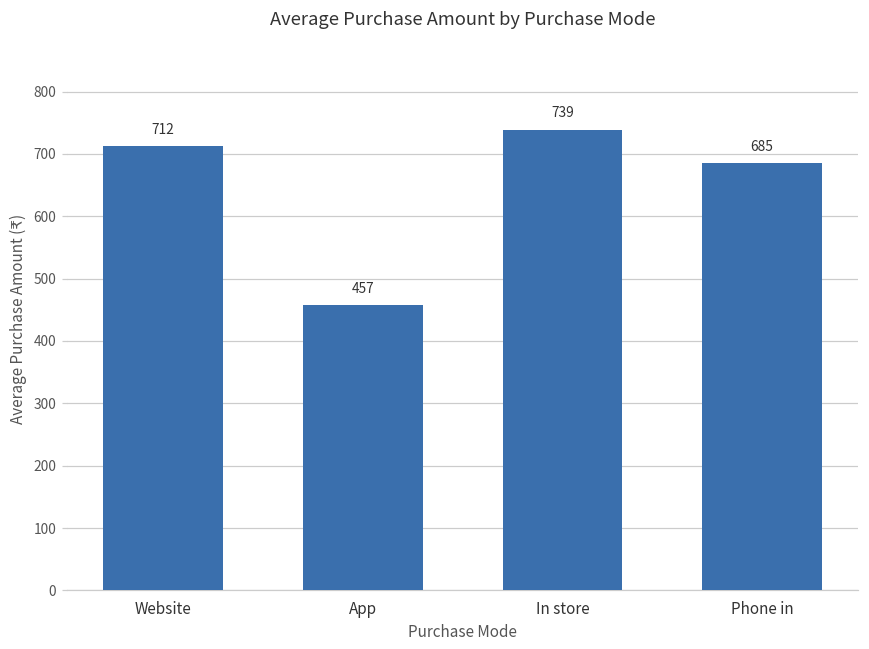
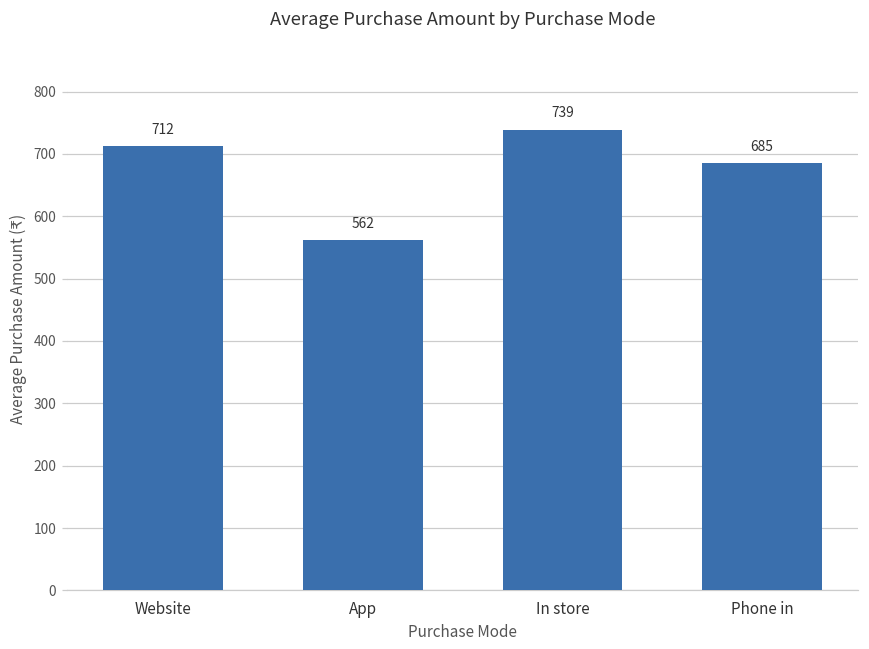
App: 457 -> 562
